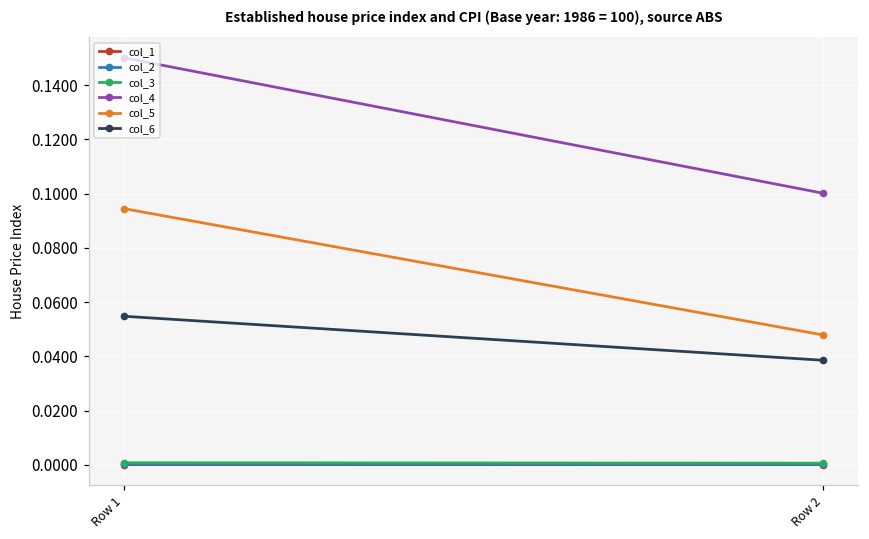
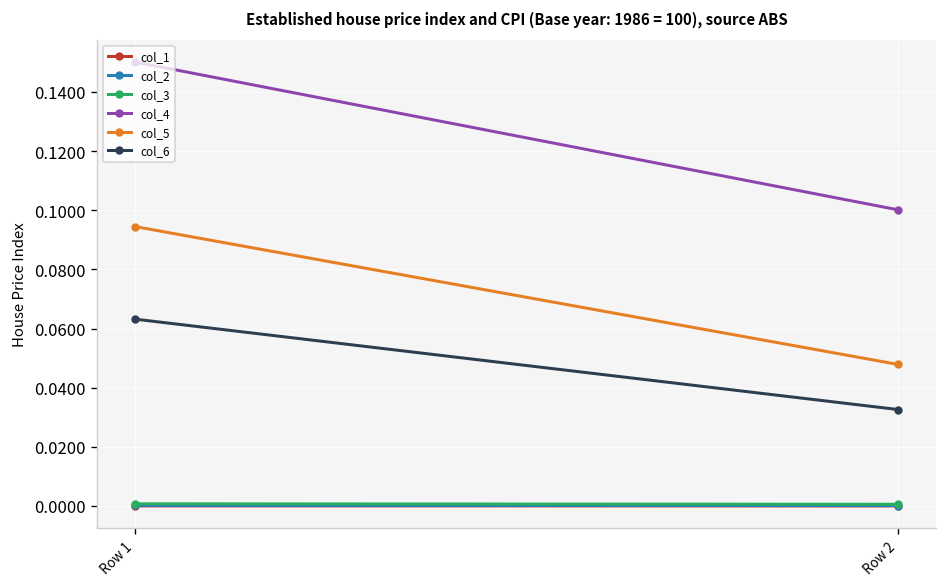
col_6, Row 1: 0.055 -> 0.063
col_6, Row 2: 0.039 -> 0.033
